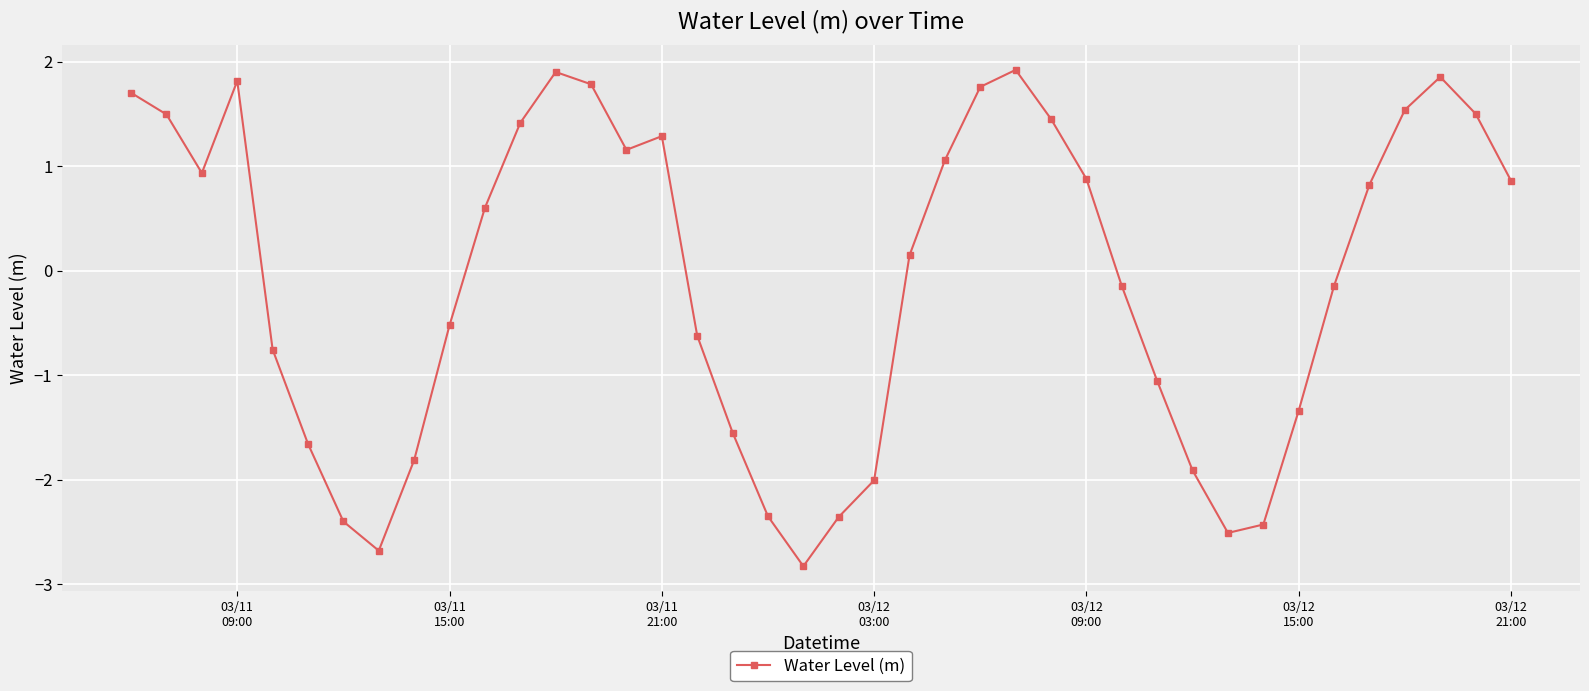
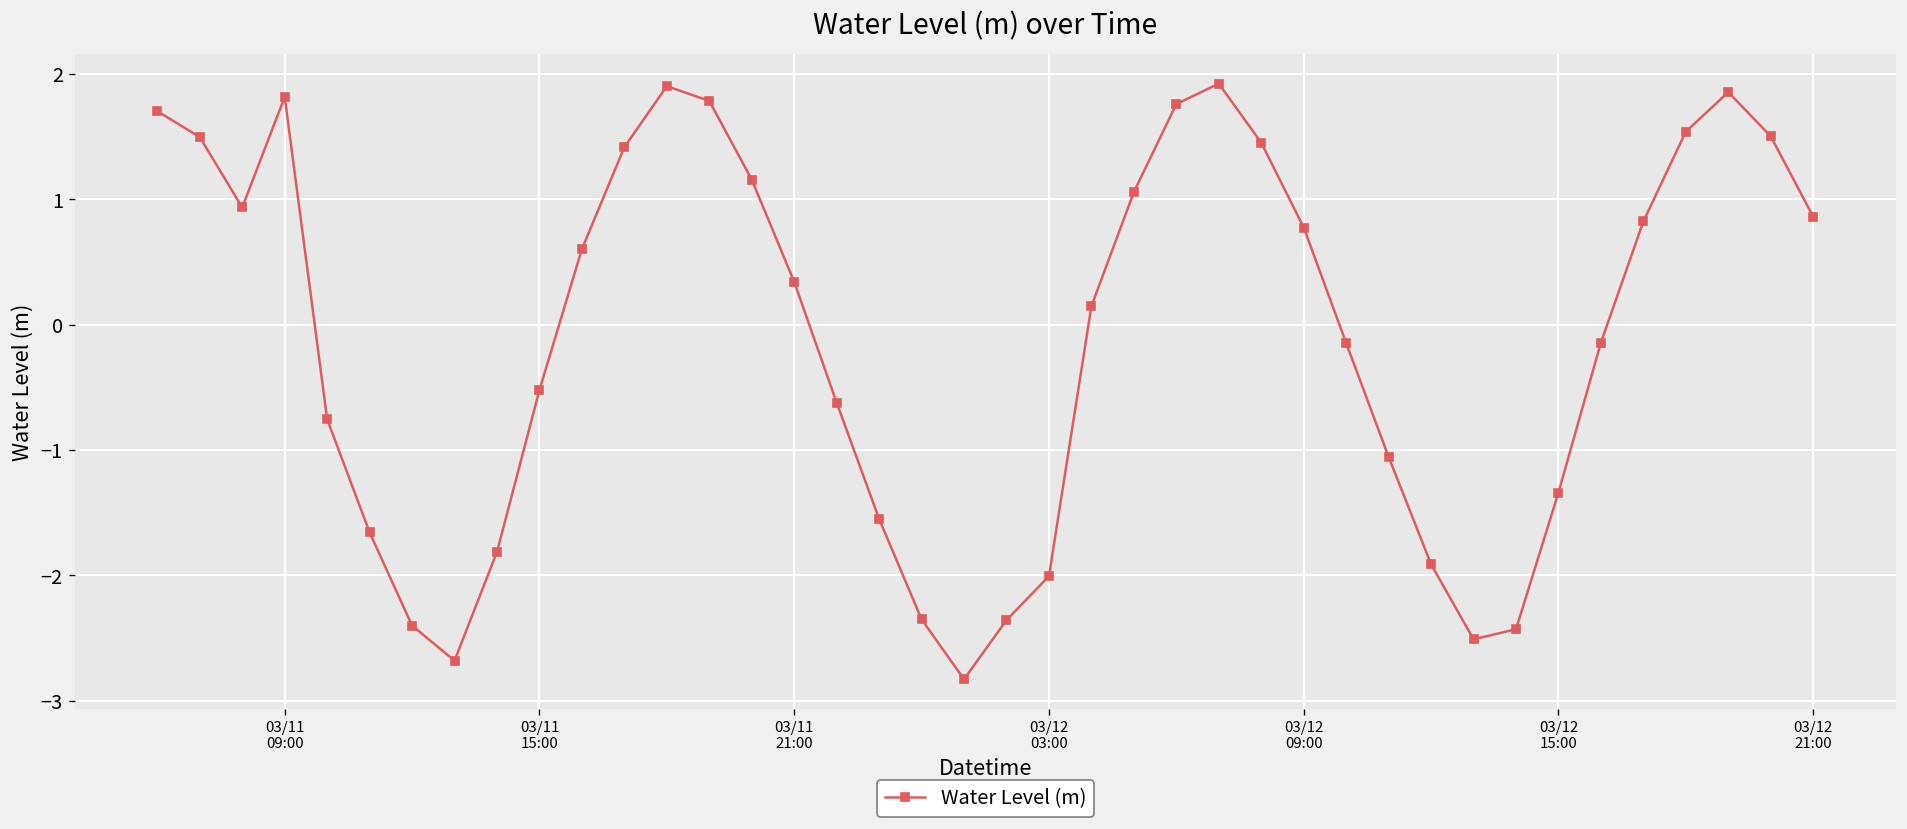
03/11 21:00: 1.29 -> 0.34
03/12 09:00: 0.88 -> 0.77
